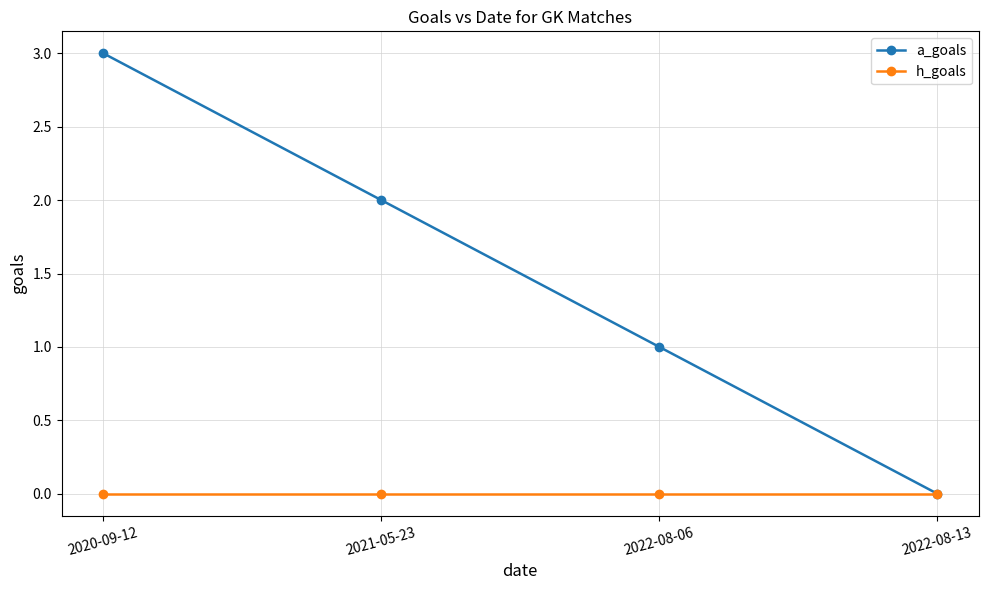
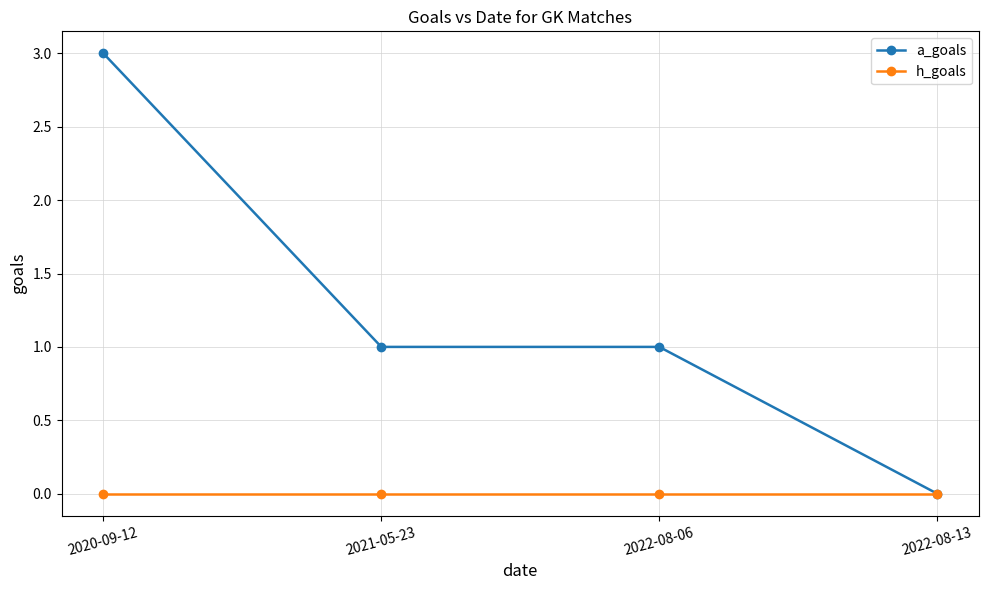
a_goals, 2021-05-23: 2 -> 1
